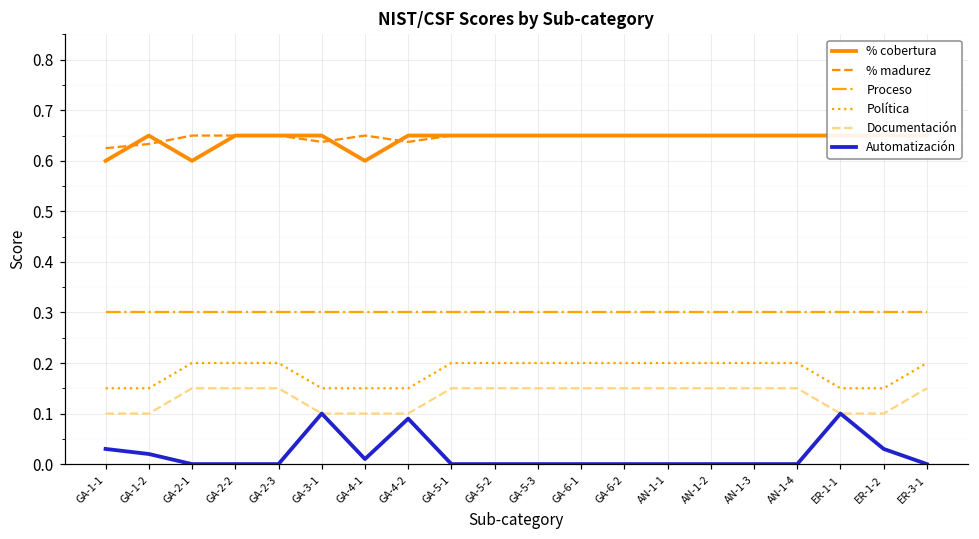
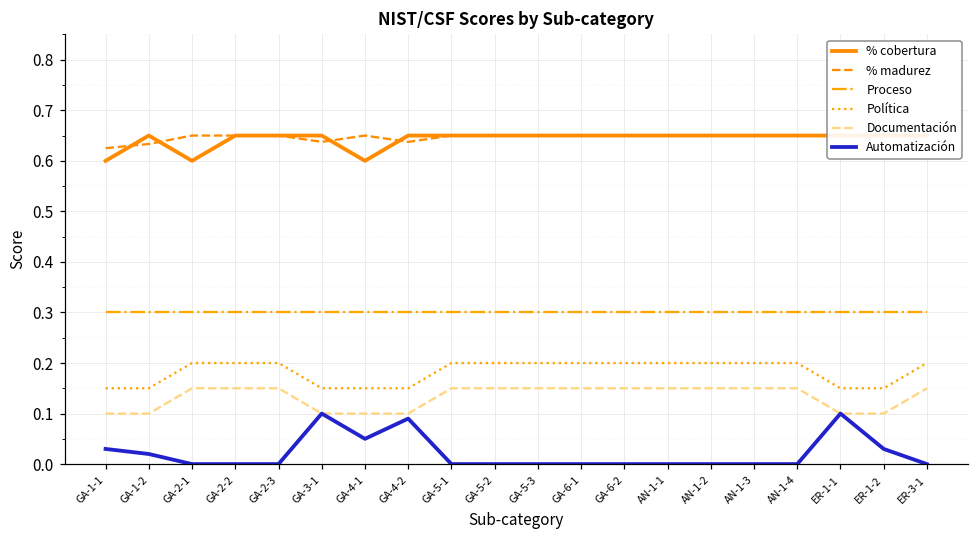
Automatización, GA-4-1: 0.01 -> 0.05
